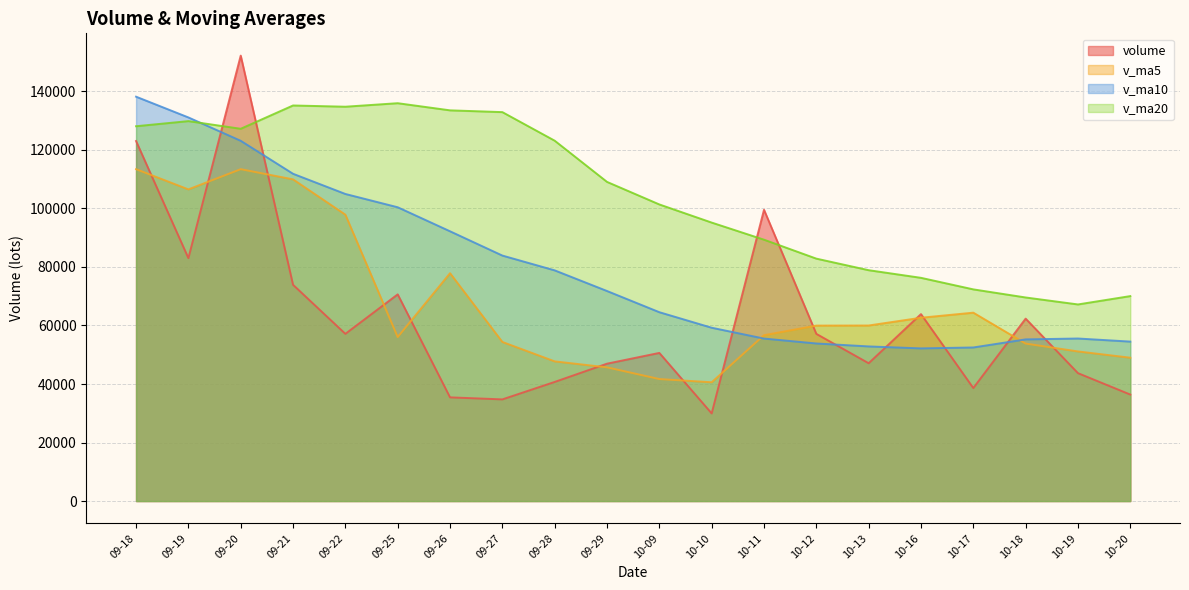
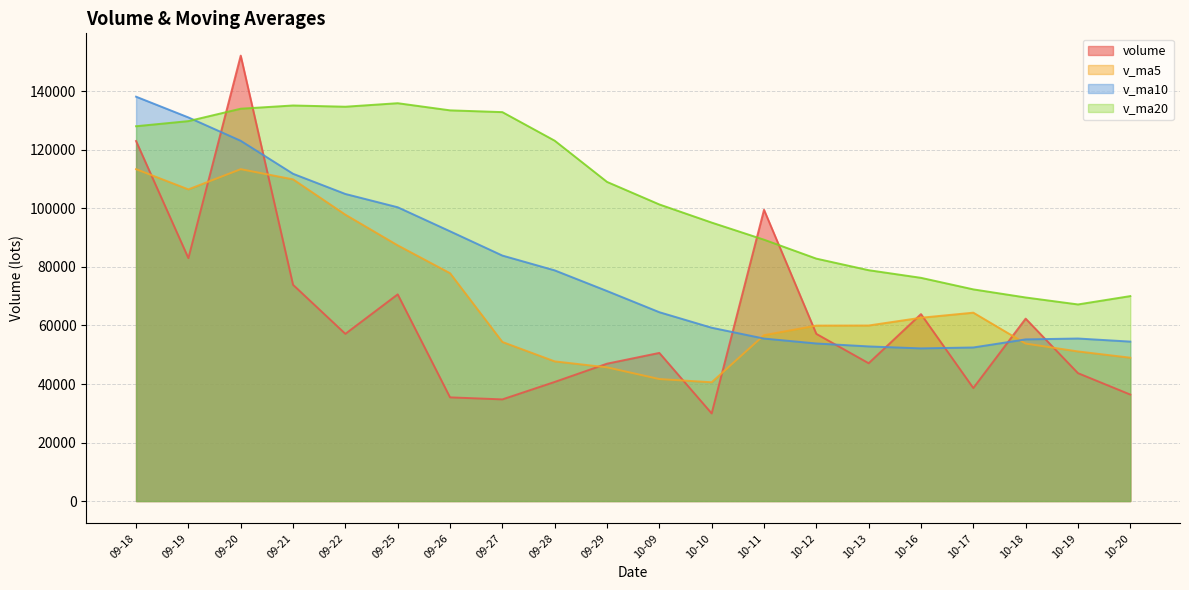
v_ma20, 09-20: 127000 -> 134000
v_ma5, 09-25: 56000 -> 87000
